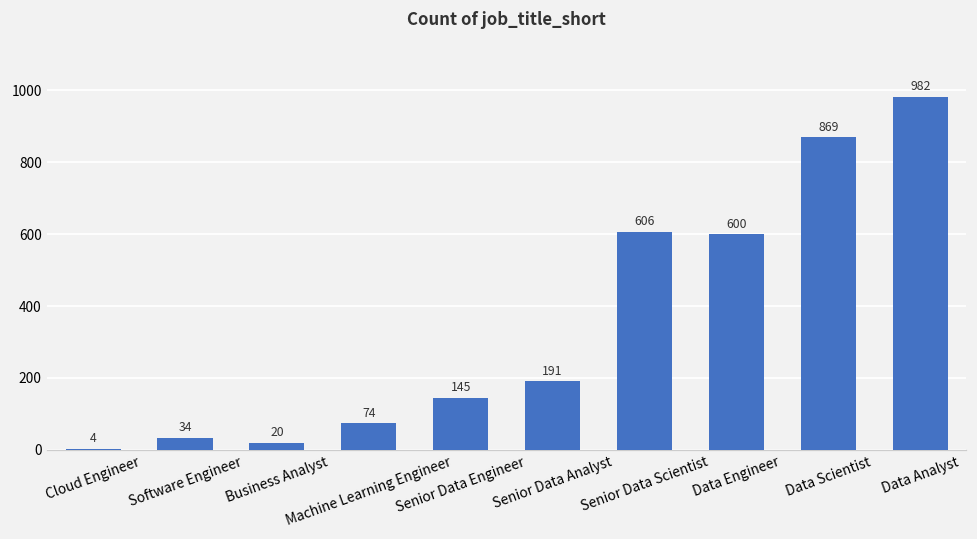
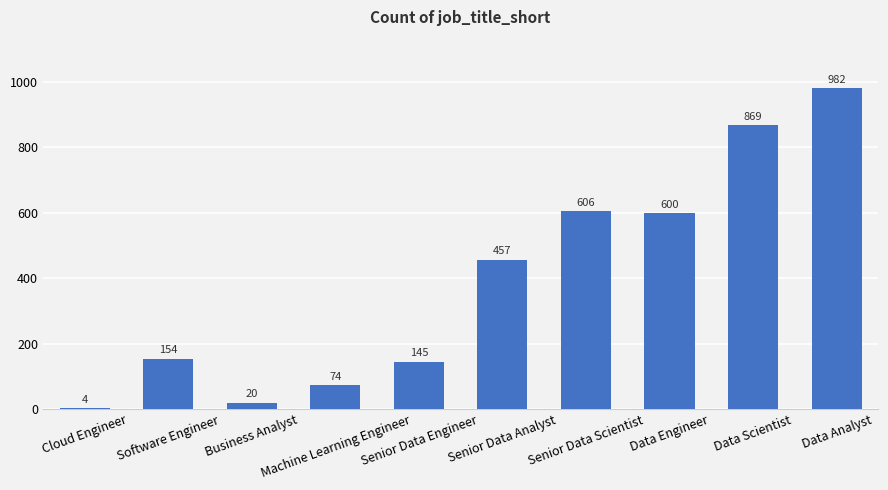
Software Engineer: 34 -> 154
Senior Data Analyst: 191 -> 457
